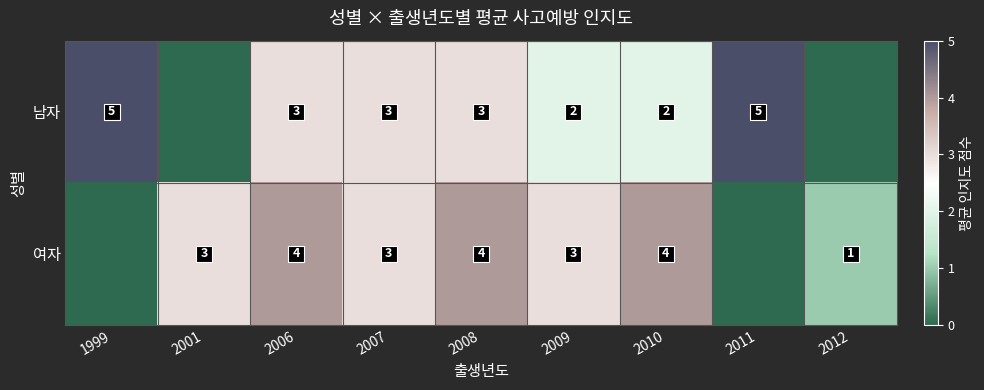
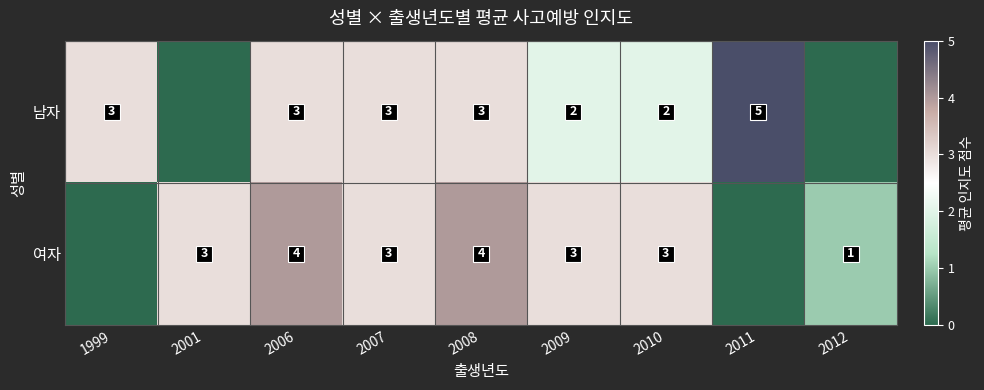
남자, 1999: 5 -> 3
여자, 2010: 4 -> 3
